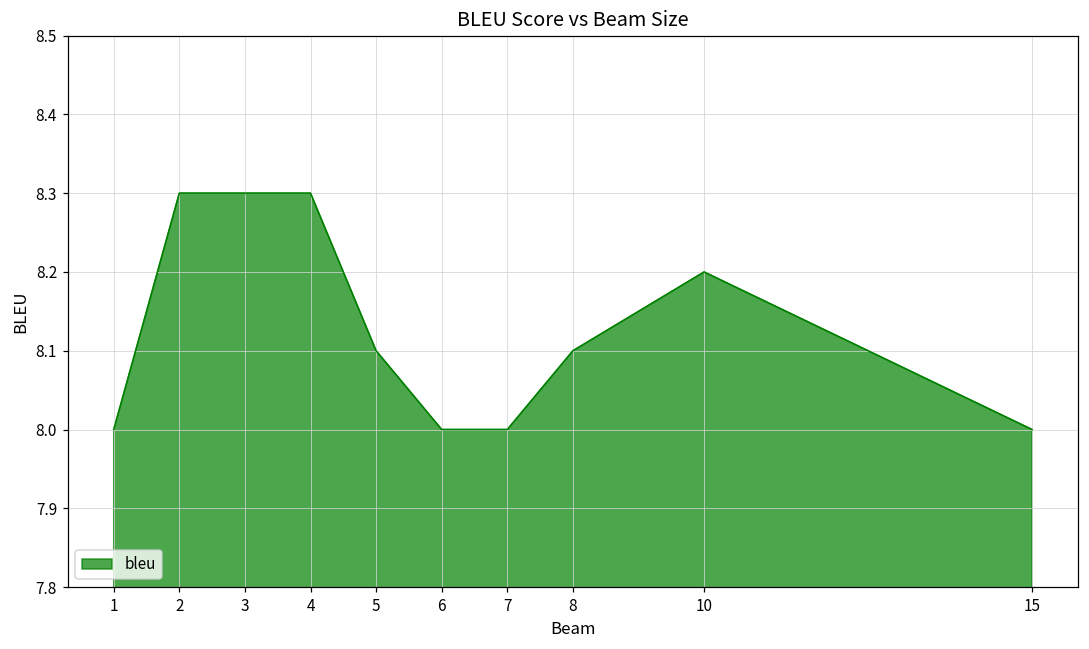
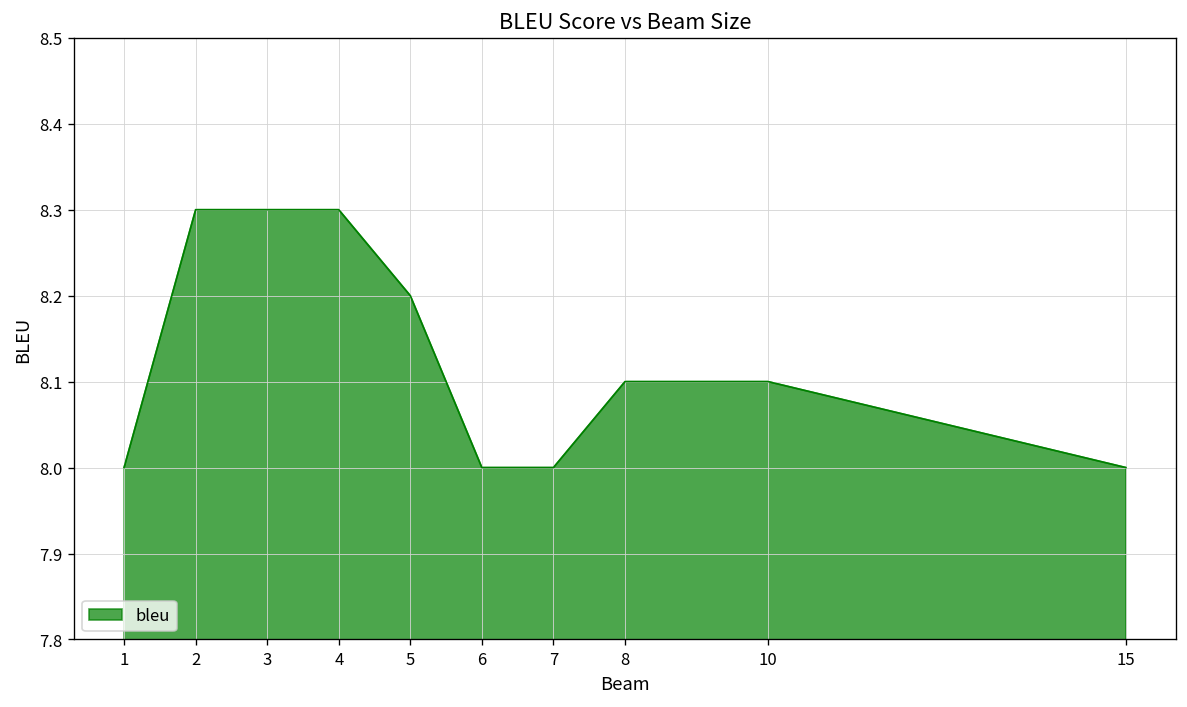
5: 8.1 -> 8.2
10: 8.2 -> 8.1
